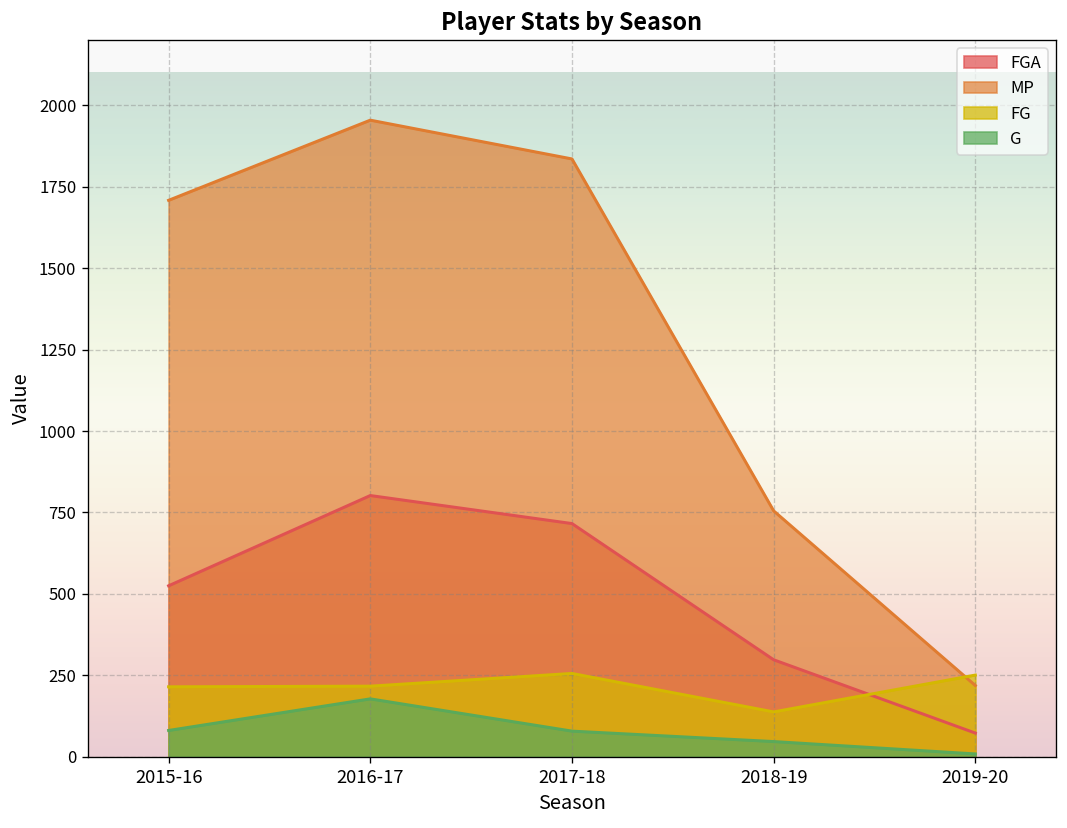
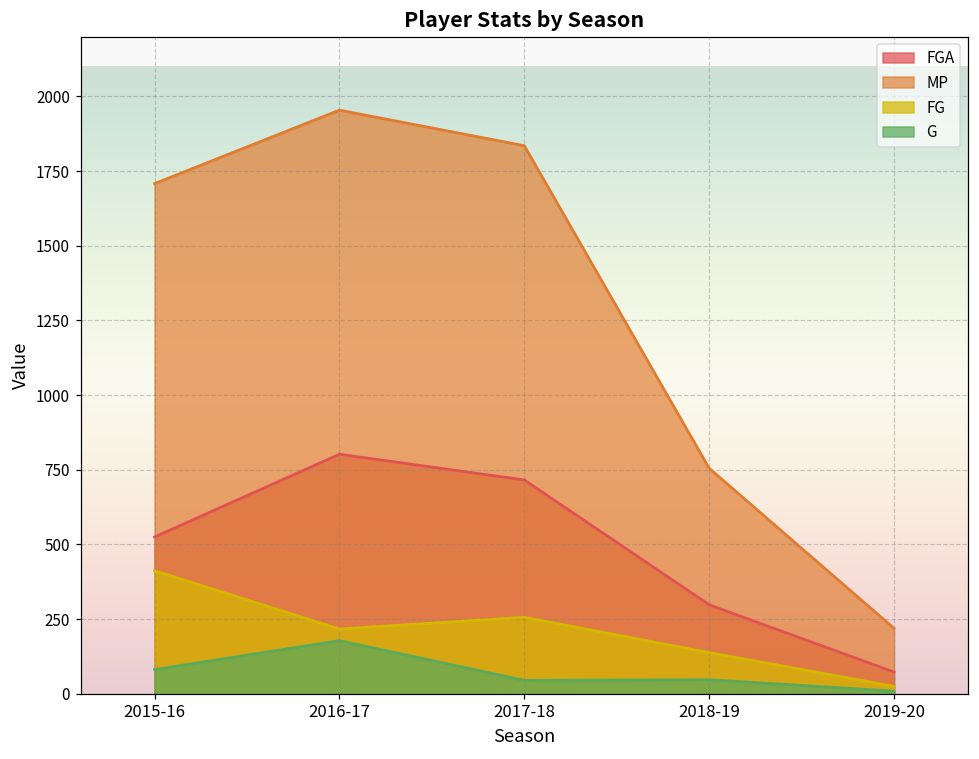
FG, 2015-16: 220 -> 410
G, 2017-18: 80 -> 50
FG, 2019-20: 250 -> 30
